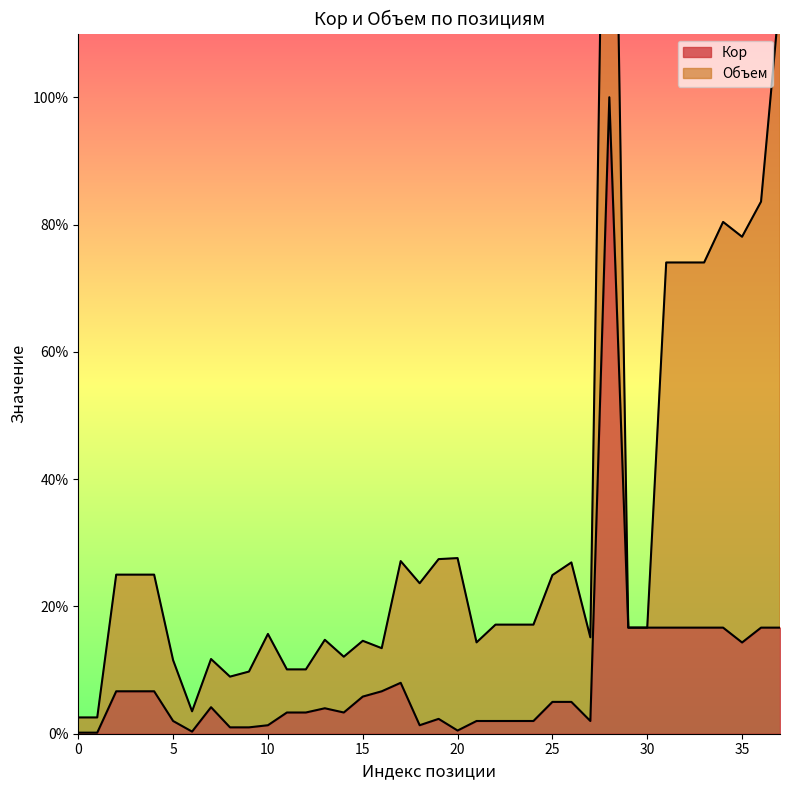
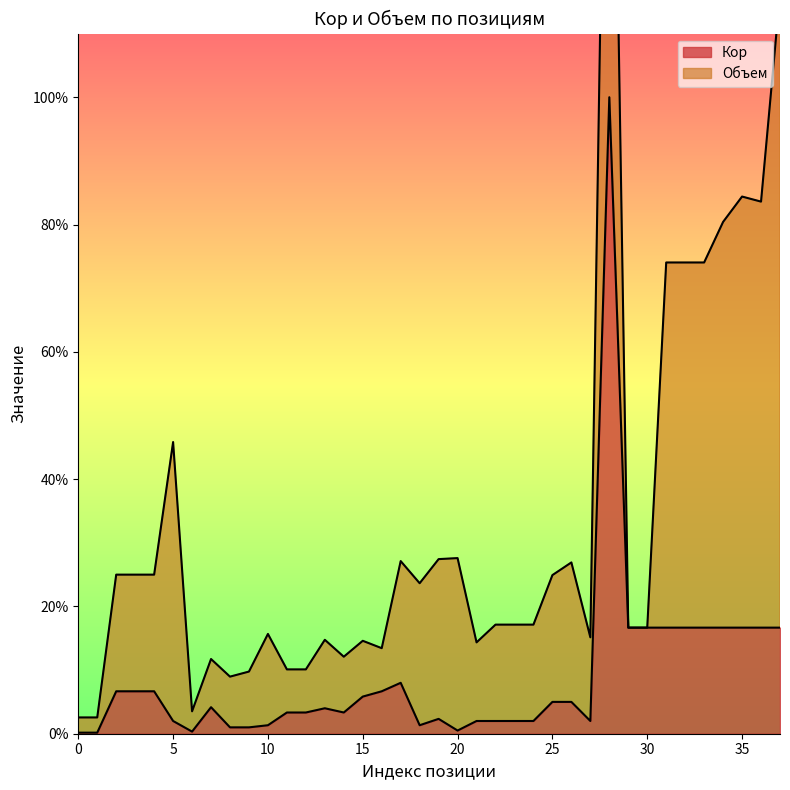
Объем, 5: 10% -> 44%
Кор, 35: 14% -> 17%
Объем, 35: 64% -> 68%
